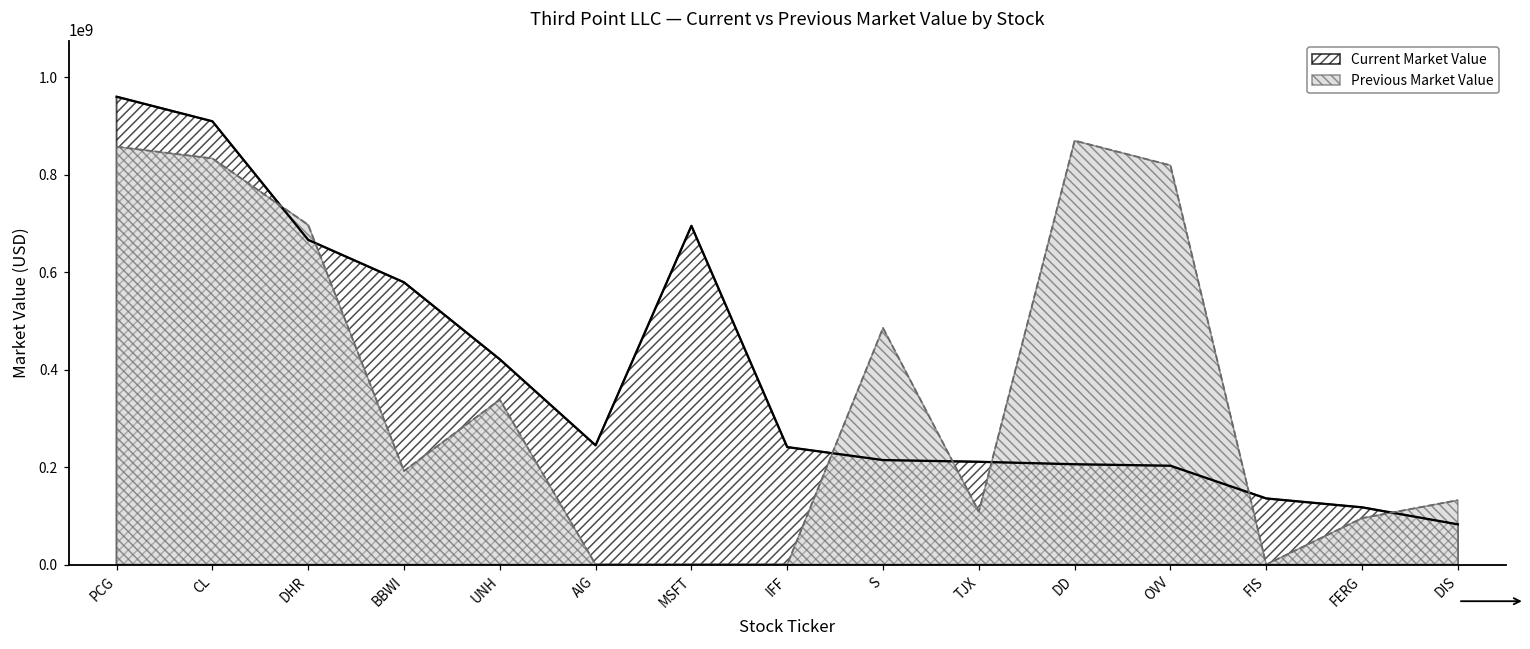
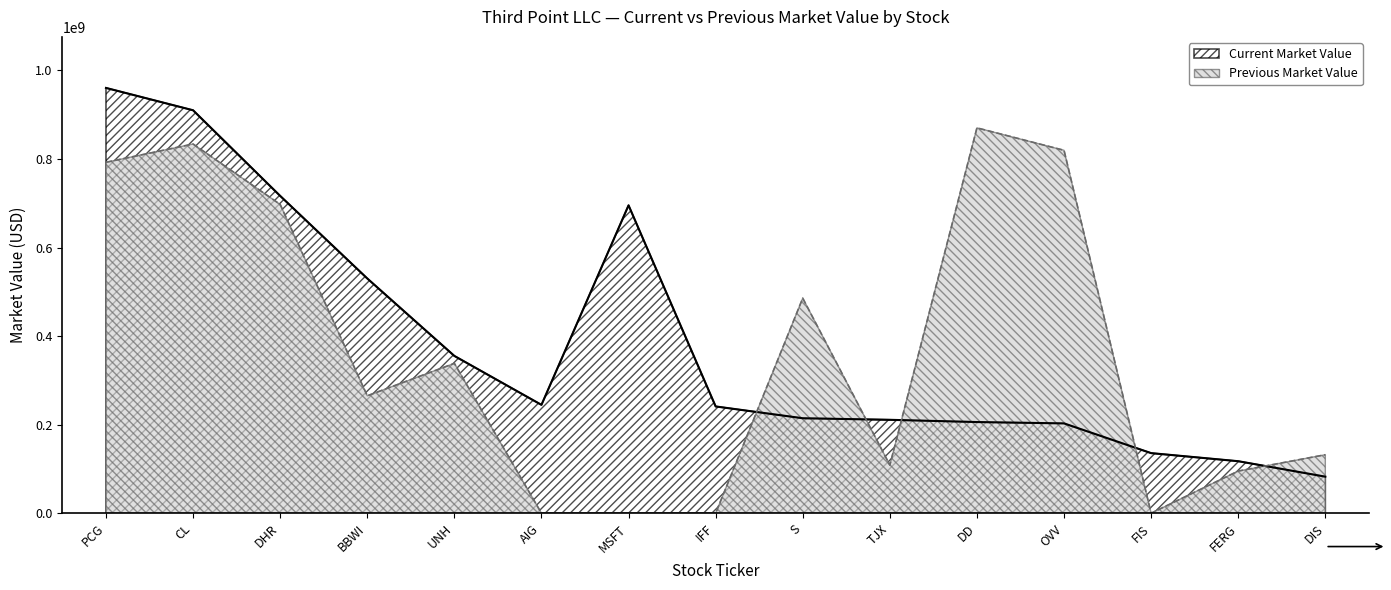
Previous Market Value, PCG: 860000000 -> 790000000
Current Market Value, DHR: 670000000 -> 720000000
Current Market Value, BBWI: 580000000 -> 530000000
Previous Market Value, BBWI: 190000000 -> 270000000
Current Market Value, UNH: 420000000 -> 360000000
